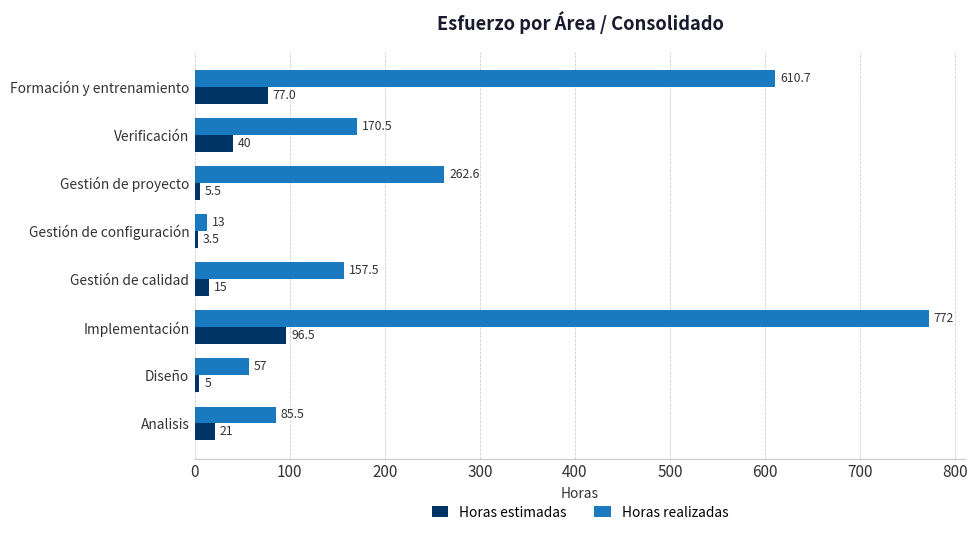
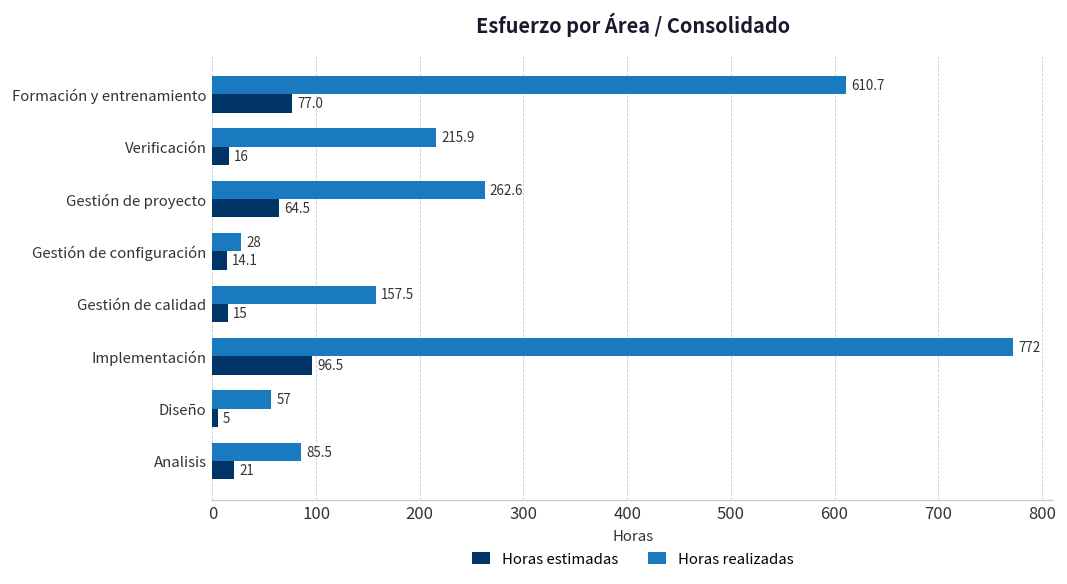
Horas realizadas, Verificación: 170.5 -> 215.9
Horas estimadas, Verificación: 40 -> 16
Horas estimadas, Gestión de proyecto: 5.5 -> 64.5
Horas realizadas, Gestión de configuración: 13 -> 28
Horas estimadas, Gestión de configuración: 3.5 -> 14.1
